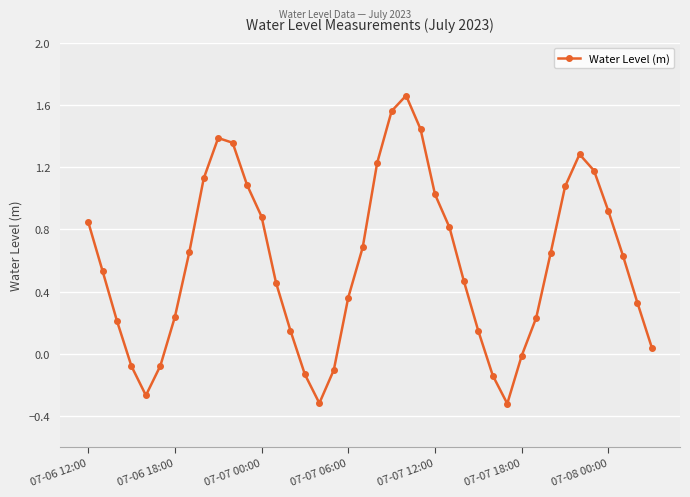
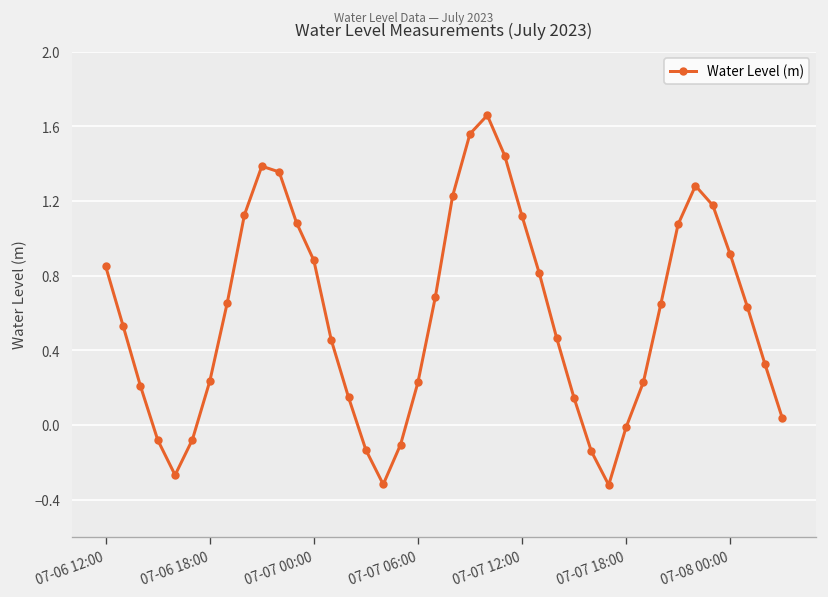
07-07 06:00: 0.36 -> 0.23
07-07 12:00: 1.02 -> 1.12
